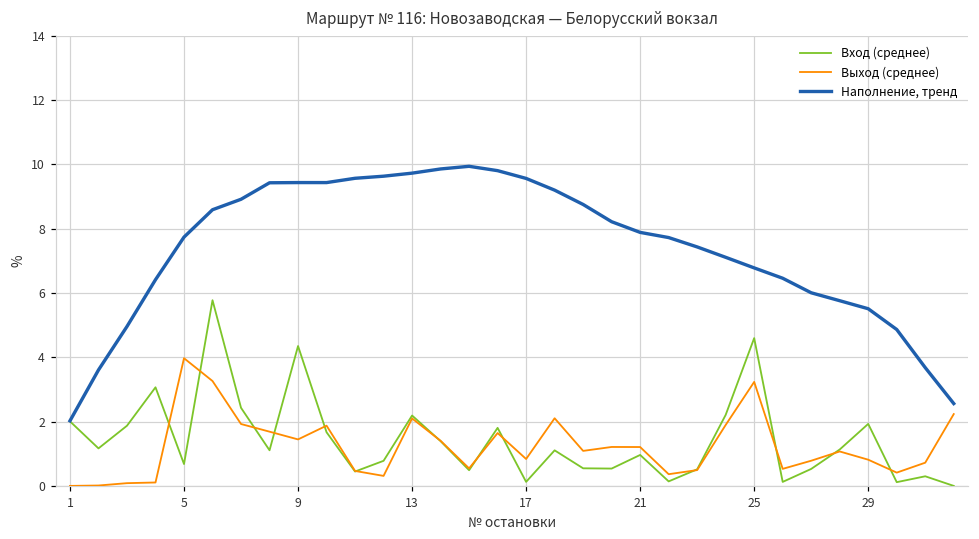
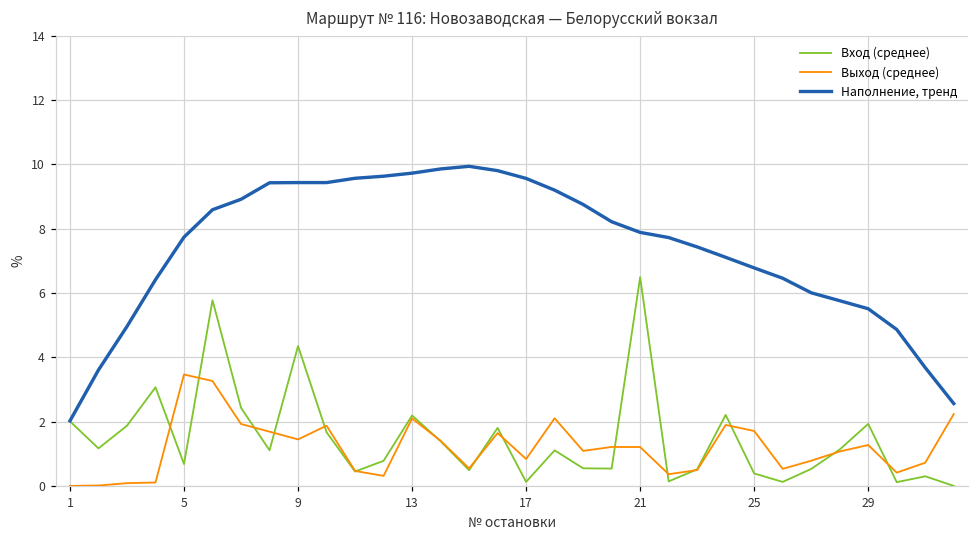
Выход (среднее), 5: 4.0 -> 3.5
Вход (среднее), 21: 1.0 -> 6.5
Вход (среднее), 25: 4.6 -> 0.4
Выход (среднее), 25: 3.2 -> 1.7
Выход (среднее), 29: 0.8 -> 1.3
